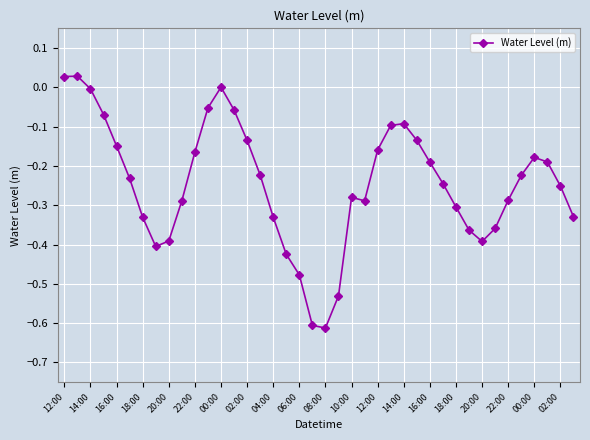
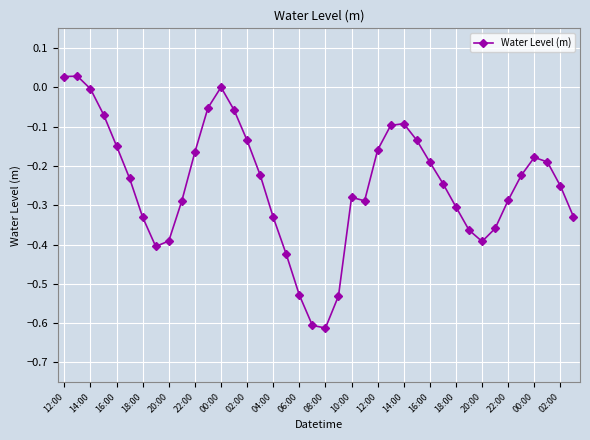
06:00: -0.48 -> -0.53
